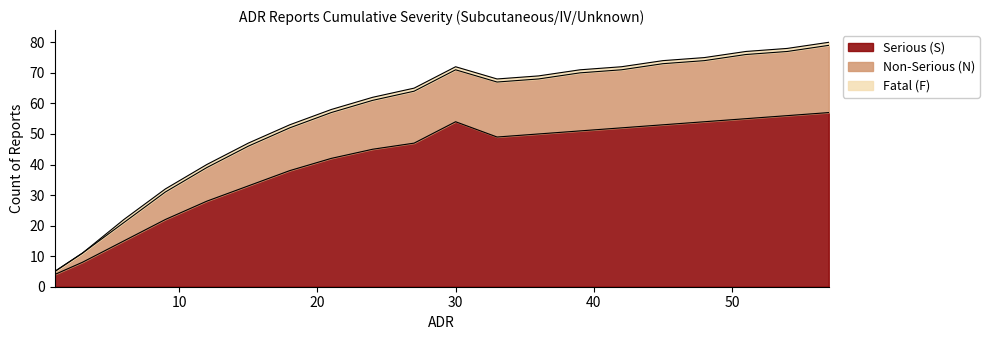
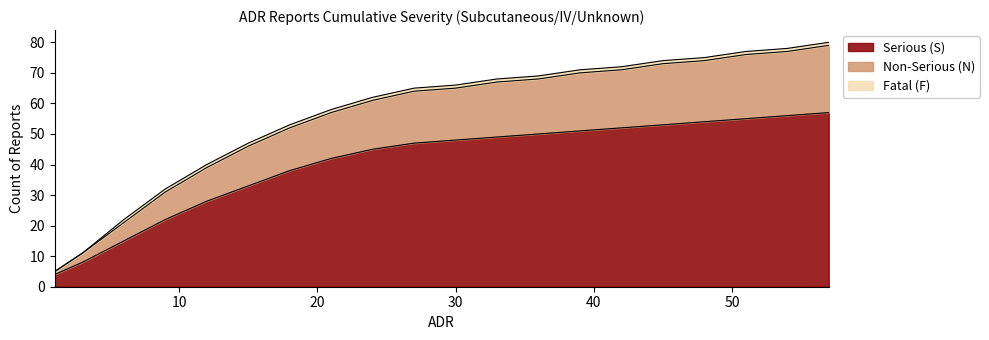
Serious (S), 30: 54 -> 48
